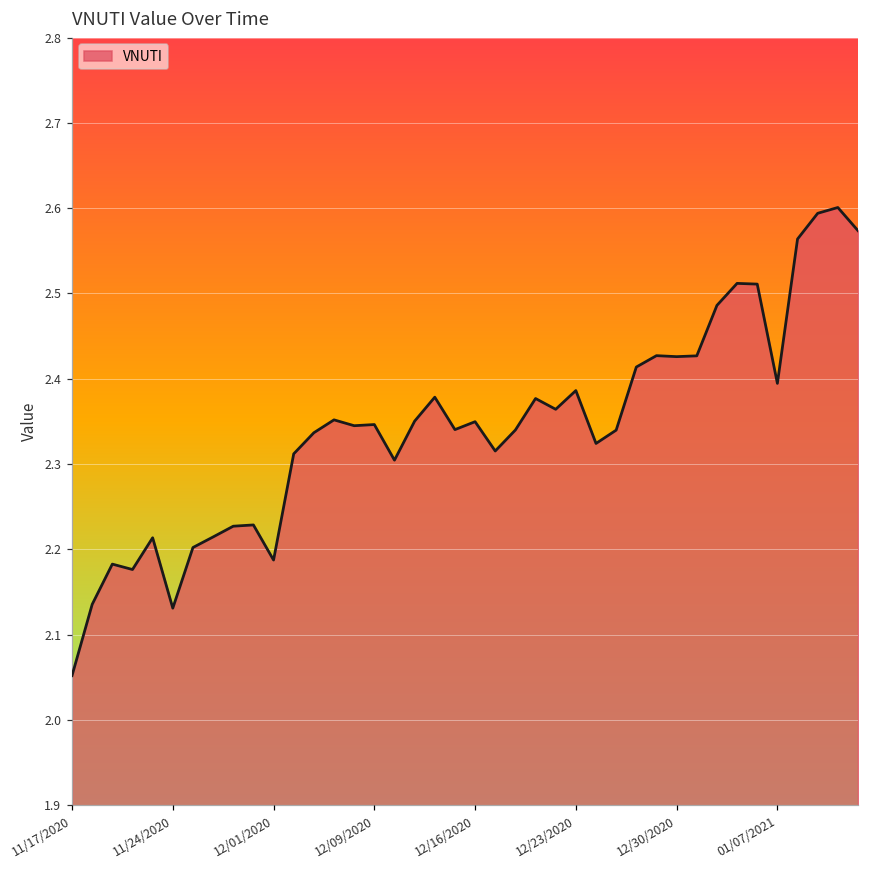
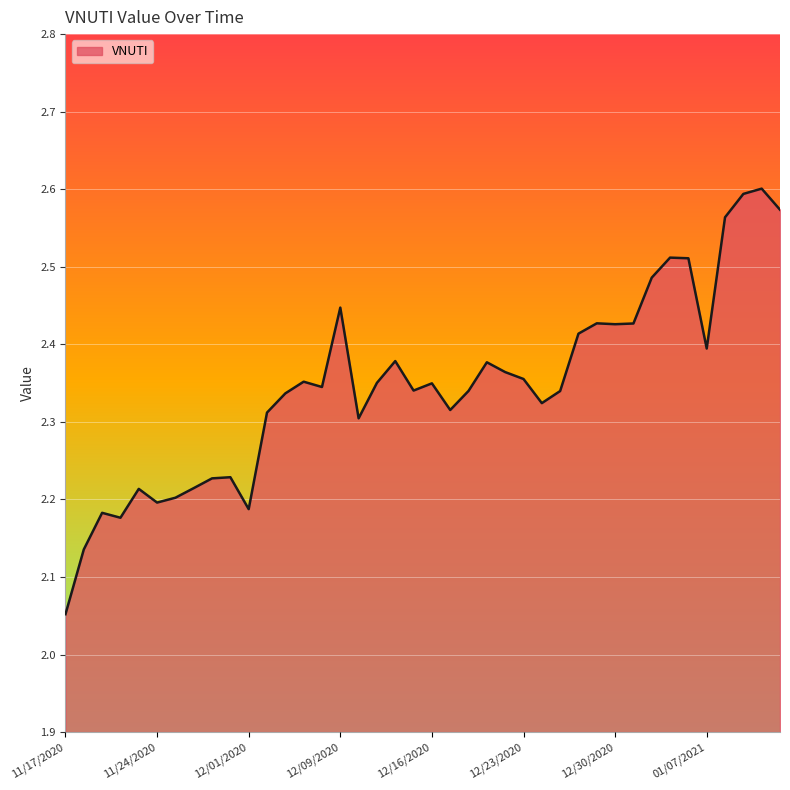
11/24/2020: 2.13 -> 2.20
12/09/2020: 2.35 -> 2.45
12/23/2020: 2.39 -> 2.36
